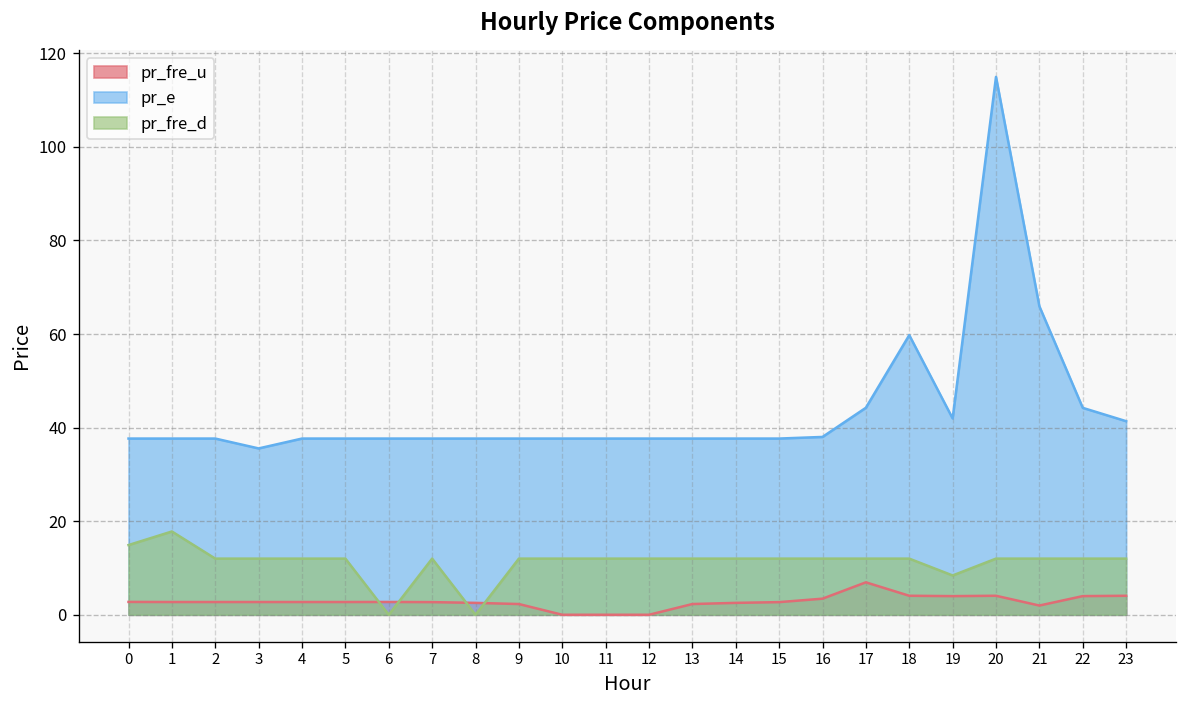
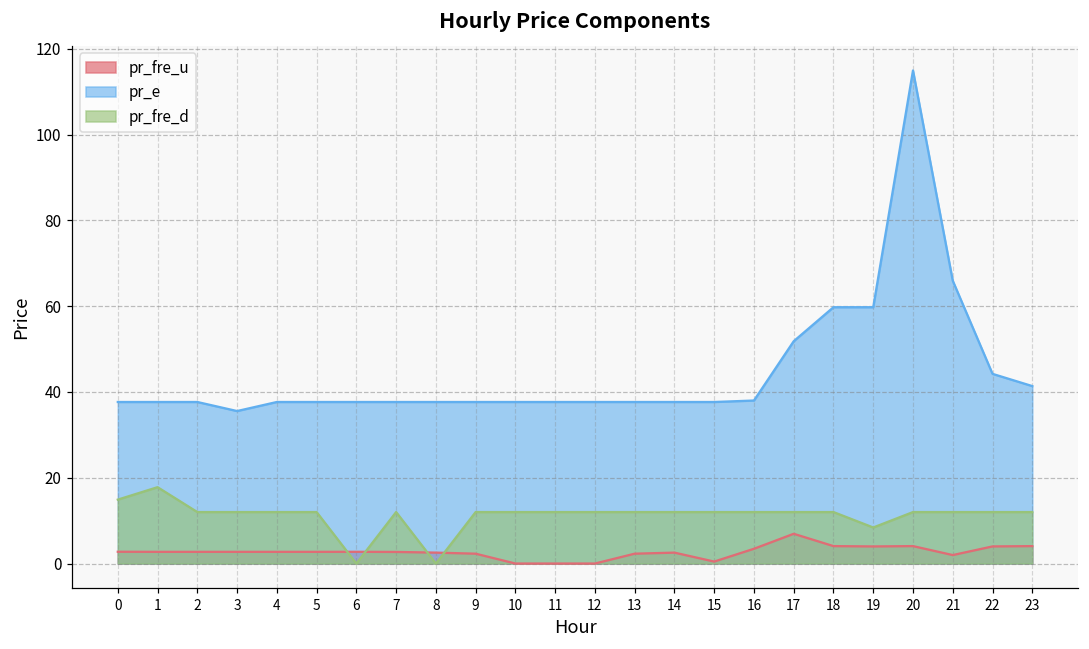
pr_fre_u, 15: 3 -> 0
pr_e, 17: 44 -> 52
pr_e, 19: 42 -> 60
